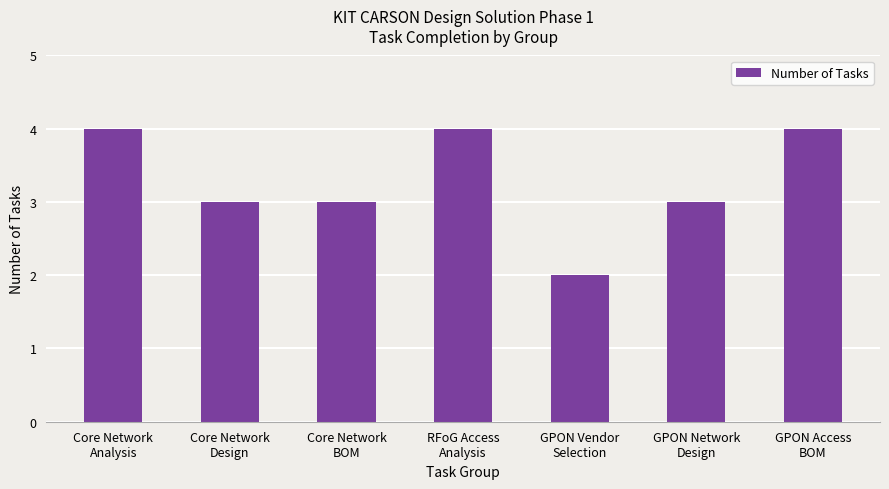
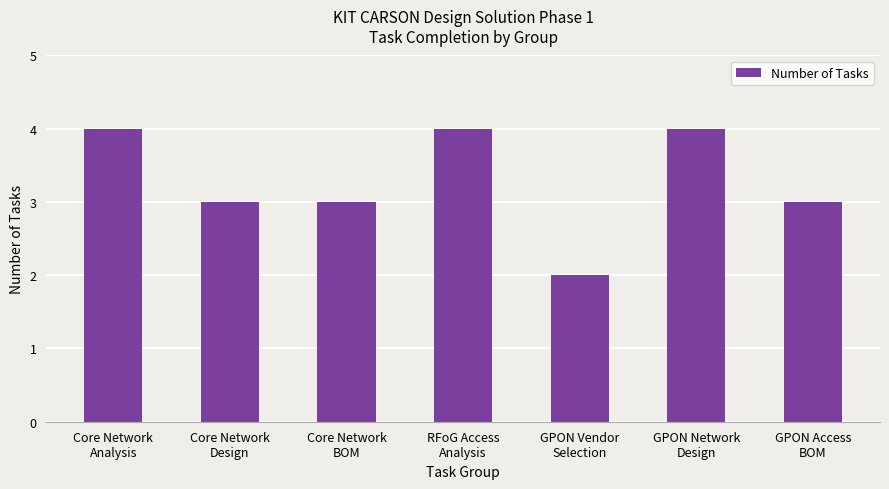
GPON Network Design: 3 -> 4
GPON Access BOM: 4 -> 3
